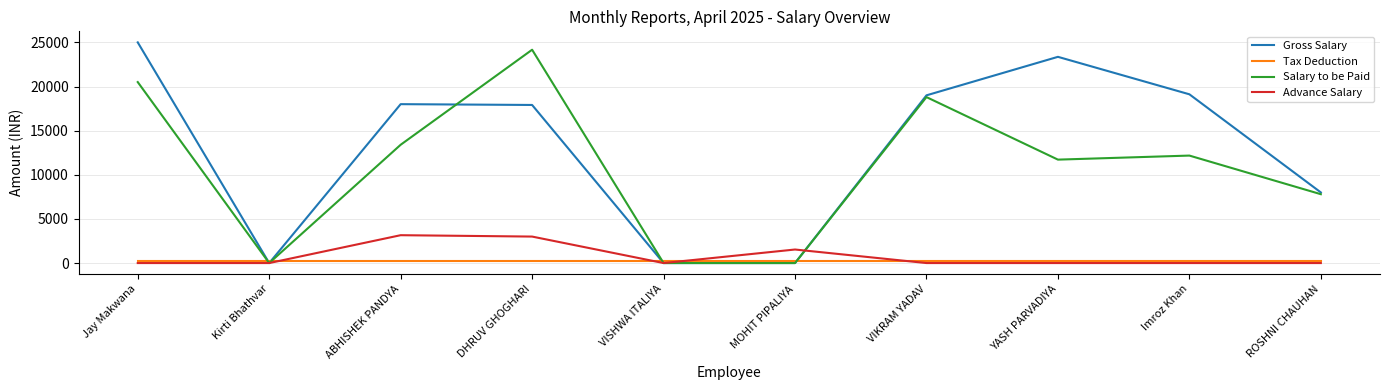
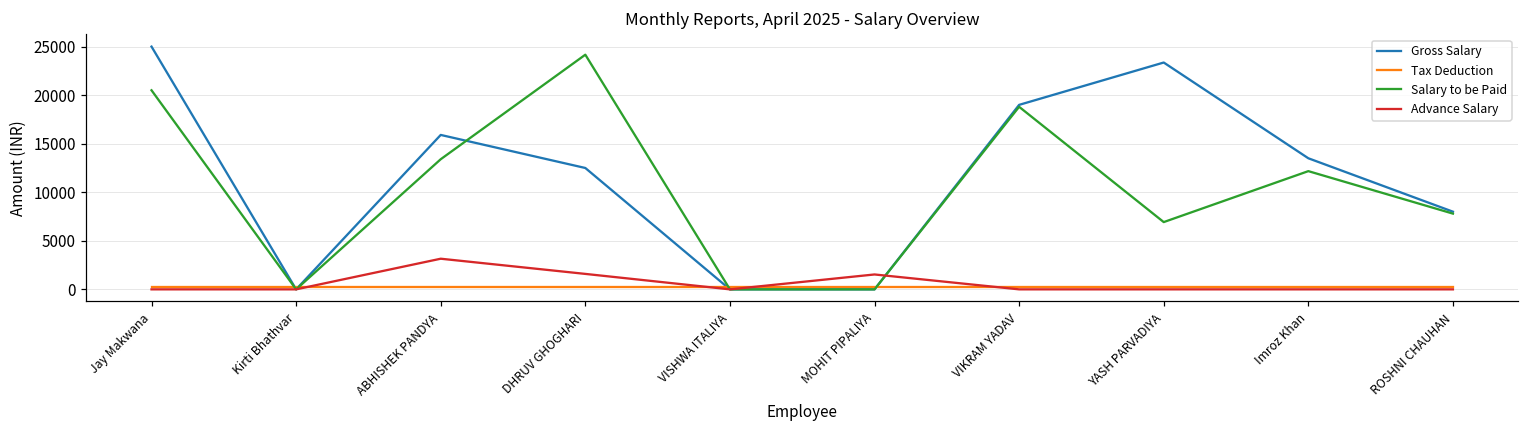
Gross Salary, ABHISHEK PANDYA: 18000 -> 16000
Gross Salary, DHRUV GHOGHARI: 18000 -> 13000
Advance Salary, DHRUV GHOGHARI: 3000 -> 2000
Salary to be Paid, YASH PARVADIYA: 12000 -> 7000
Gross Salary, Imroz Khan: 19000 -> 14000
